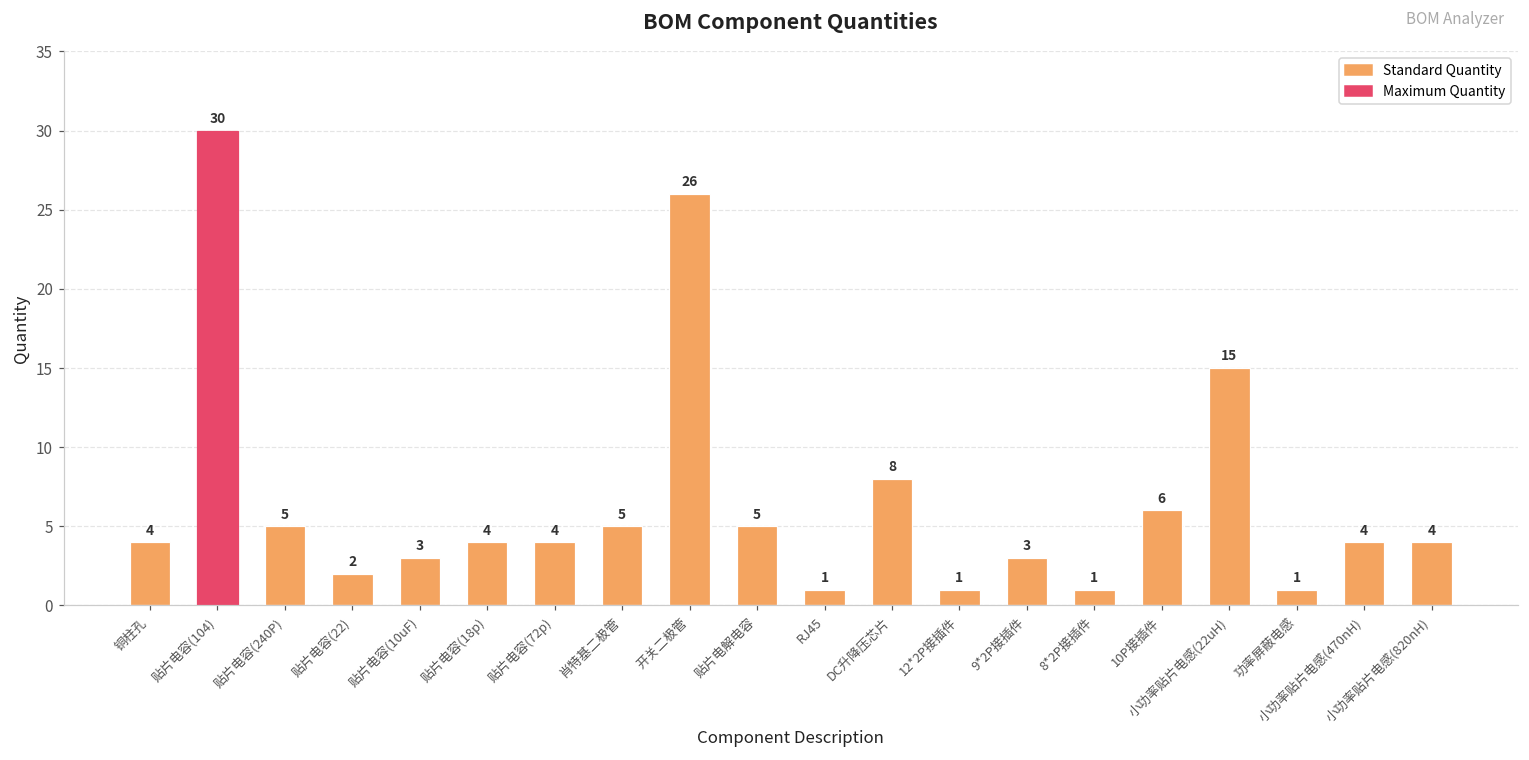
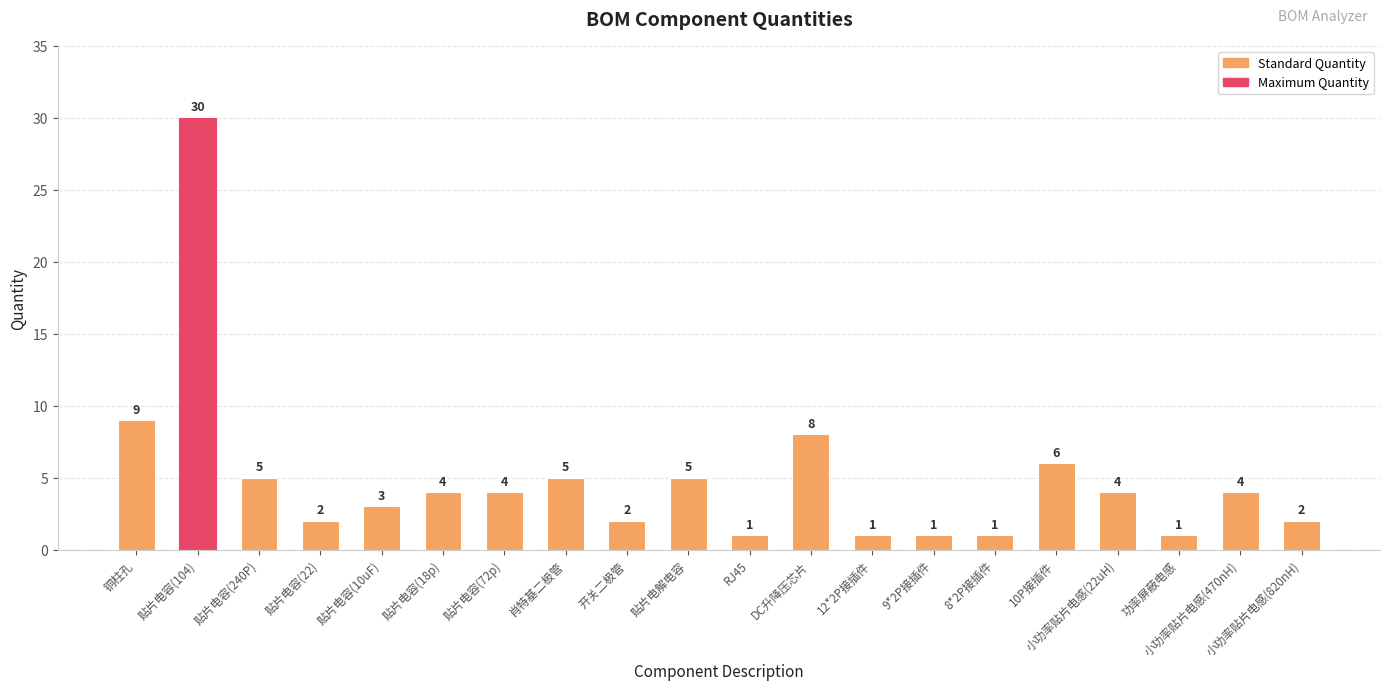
铜柱孔: 4 -> 9
开关二极管: 26 -> 2
9*2P接插件: 3 -> 1
小功率贴片电感(22uH): 15 -> 4
小功率贴片电感(820nH): 4 -> 2
